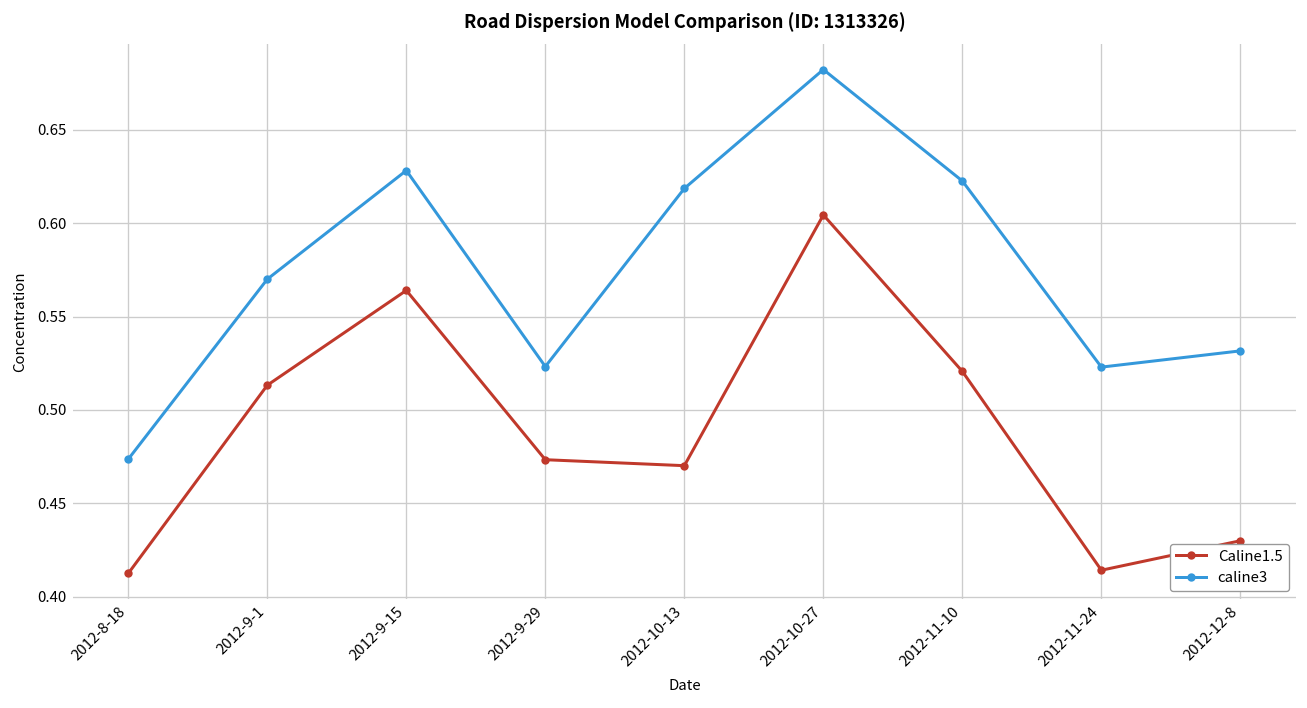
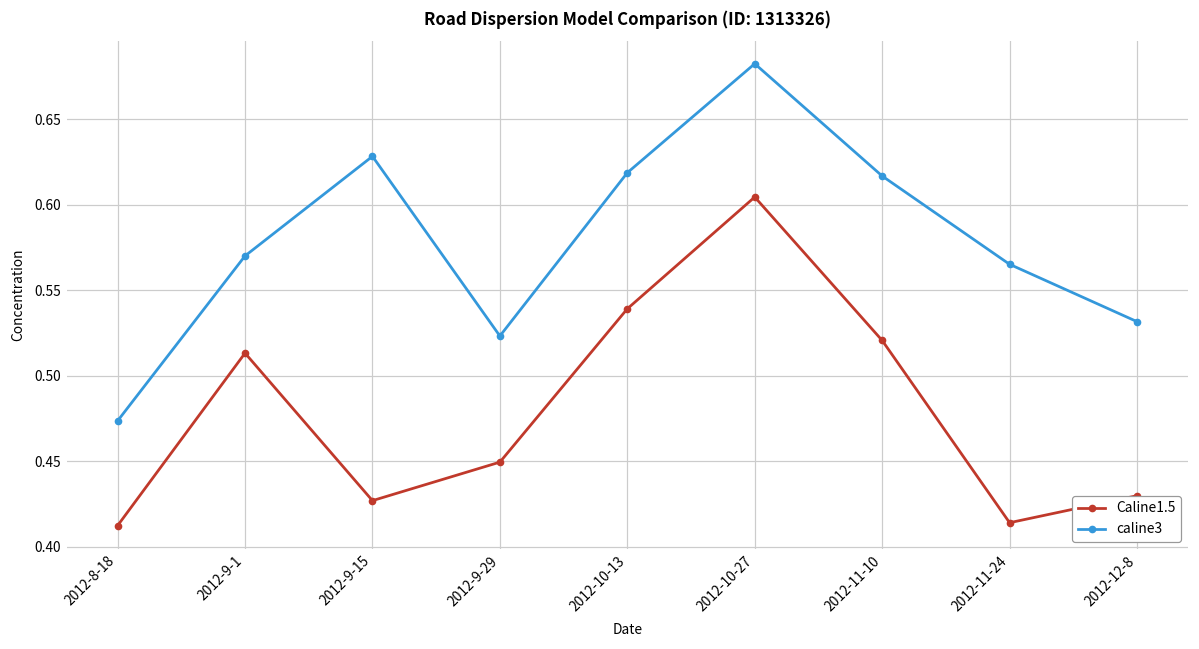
Caline1.5, 2012-9-15: 0.564 -> 0.427
Caline1.5, 2012-9-29: 0.473 -> 0.450
Caline1.5, 2012-10-13: 0.470 -> 0.539
caline3, 2012-11-10: 0.623 -> 0.617
caline3, 2012-11-24: 0.523 -> 0.565
